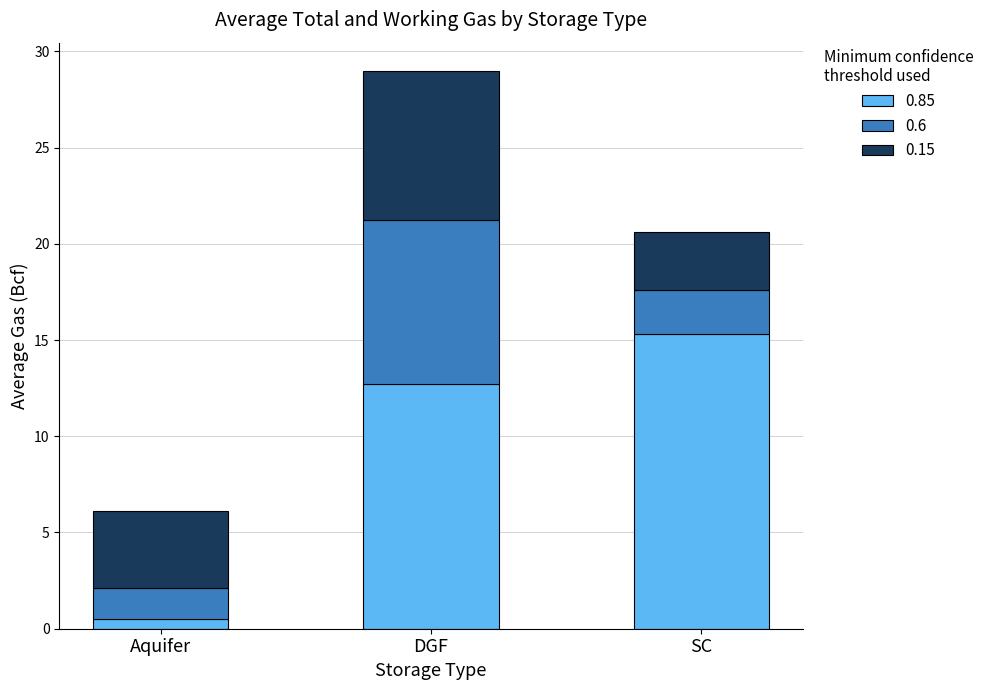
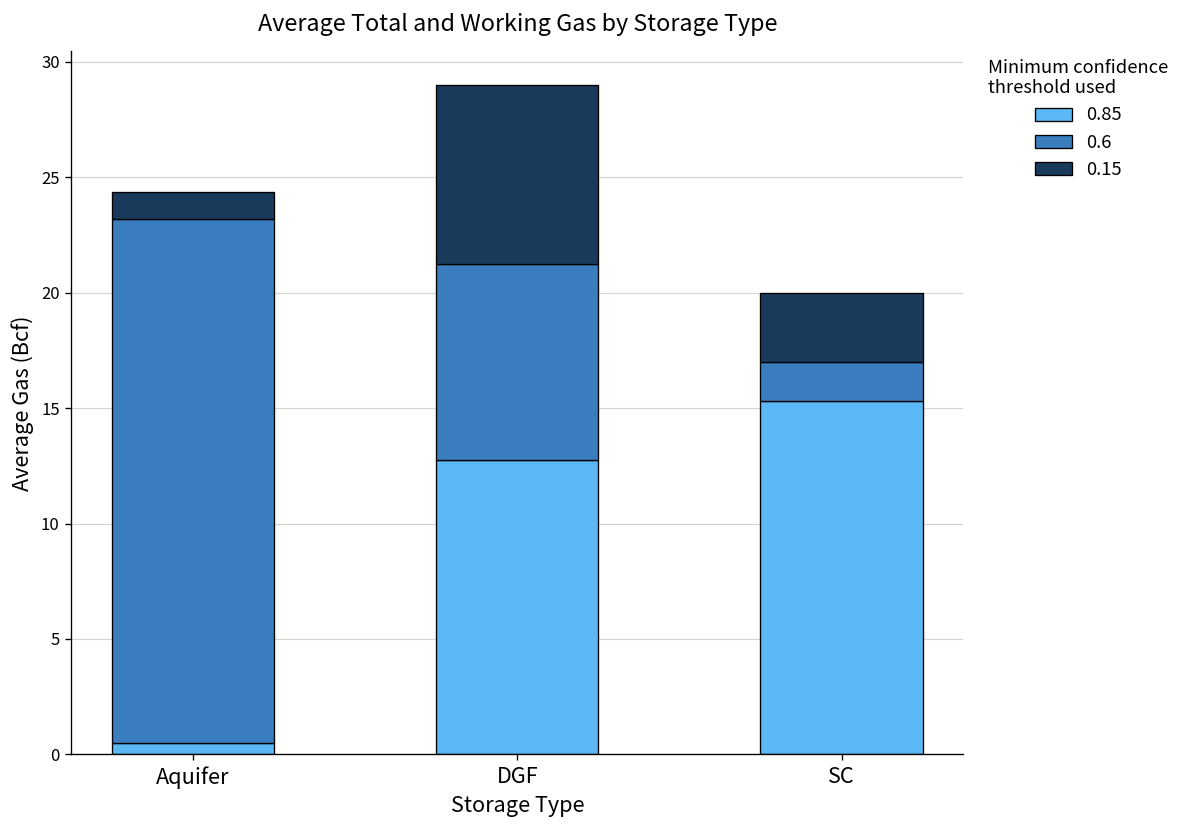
0.6, Aquifer: 1.6 -> 22.7
0.15, Aquifer: 4.0 -> 1.2
0.6, SC: 2.3 -> 1.7
